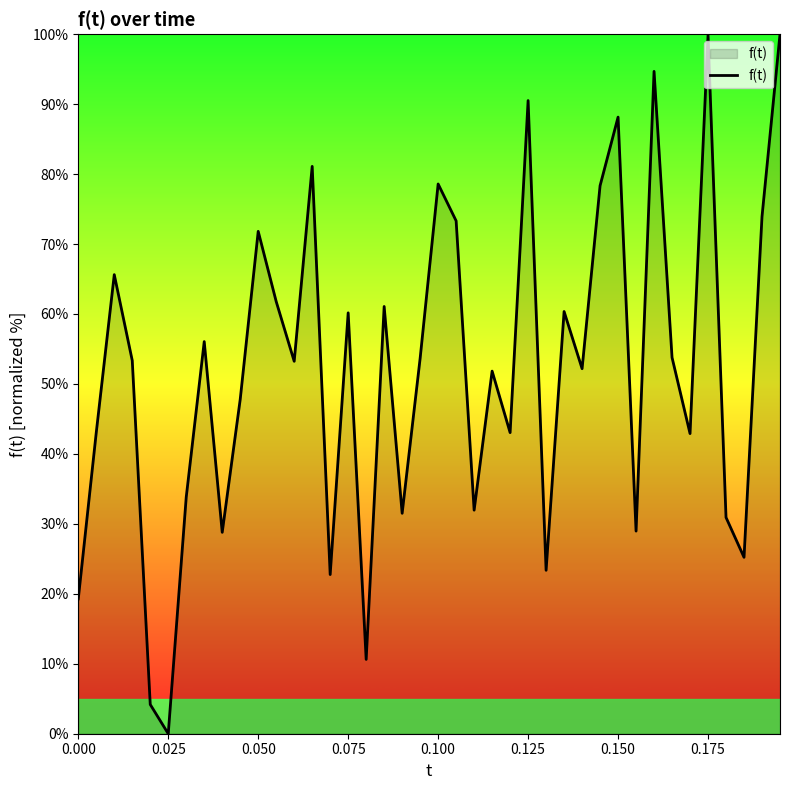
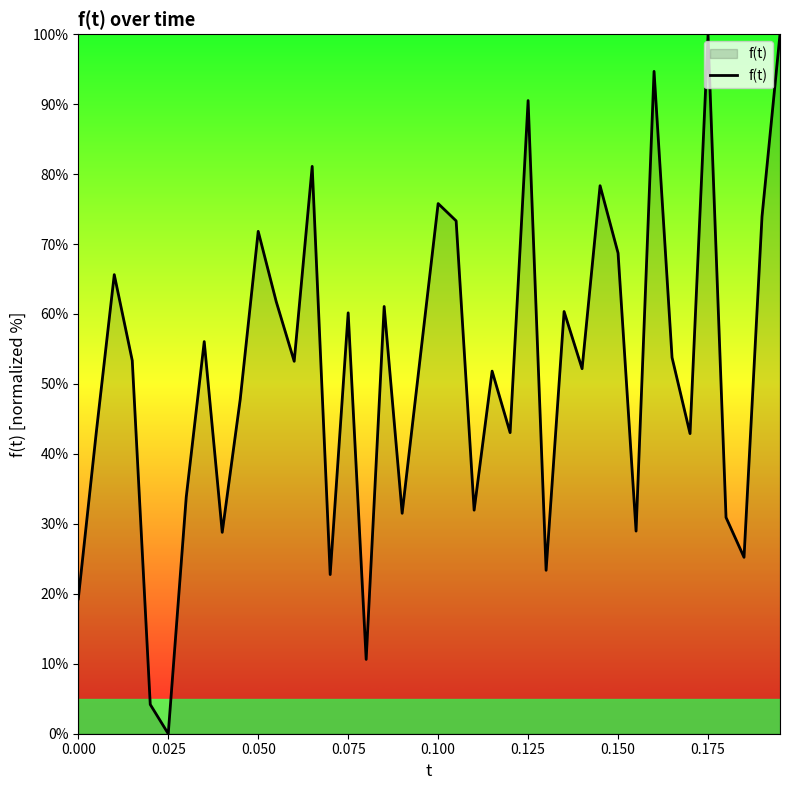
0.100: 79% -> 76%
0.150: 88% -> 69%
